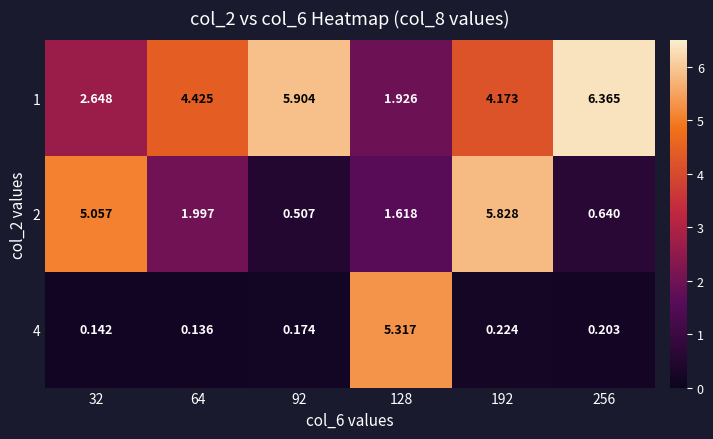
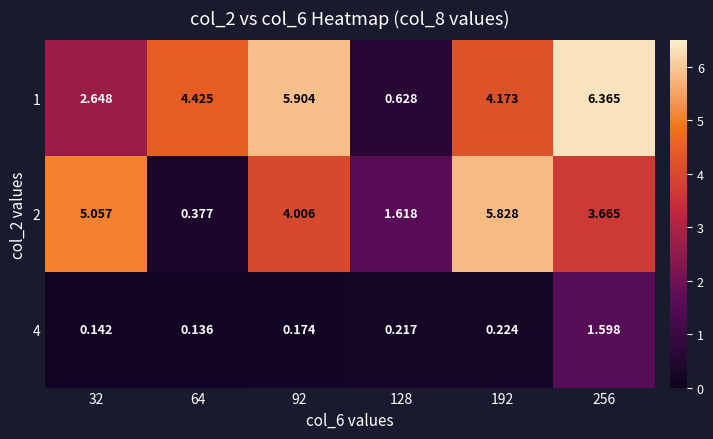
1, 128: 1.926 -> 0.628
2, 64: 1.997 -> 0.377
2, 92: 0.507 -> 4.006
2, 256: 0.640 -> 3.665
4, 128: 5.317 -> 0.217
4, 256: 0.203 -> 1.598
